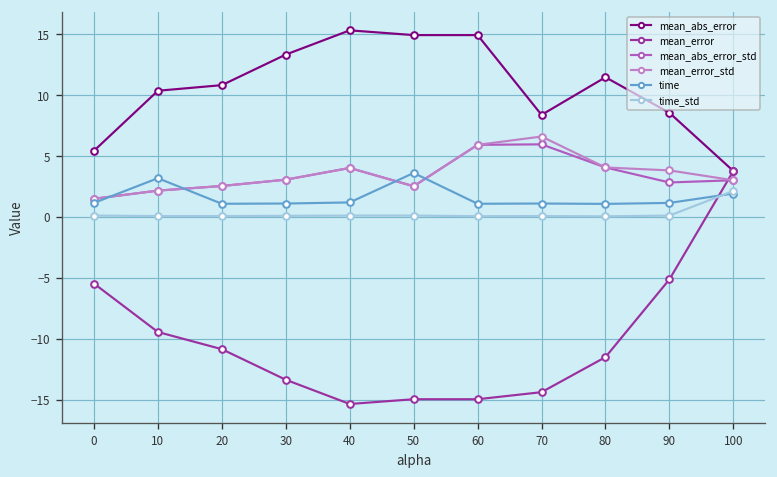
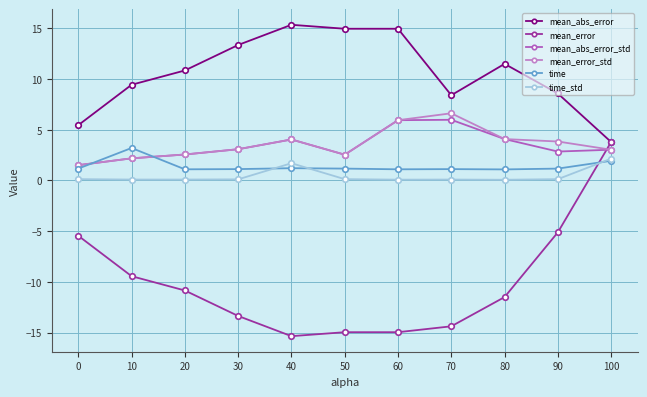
mean_abs_error, 10: 10.4 -> 9.4
time_std, 40: 0.1 -> 1.7
time, 50: 3.6 -> 1.2
